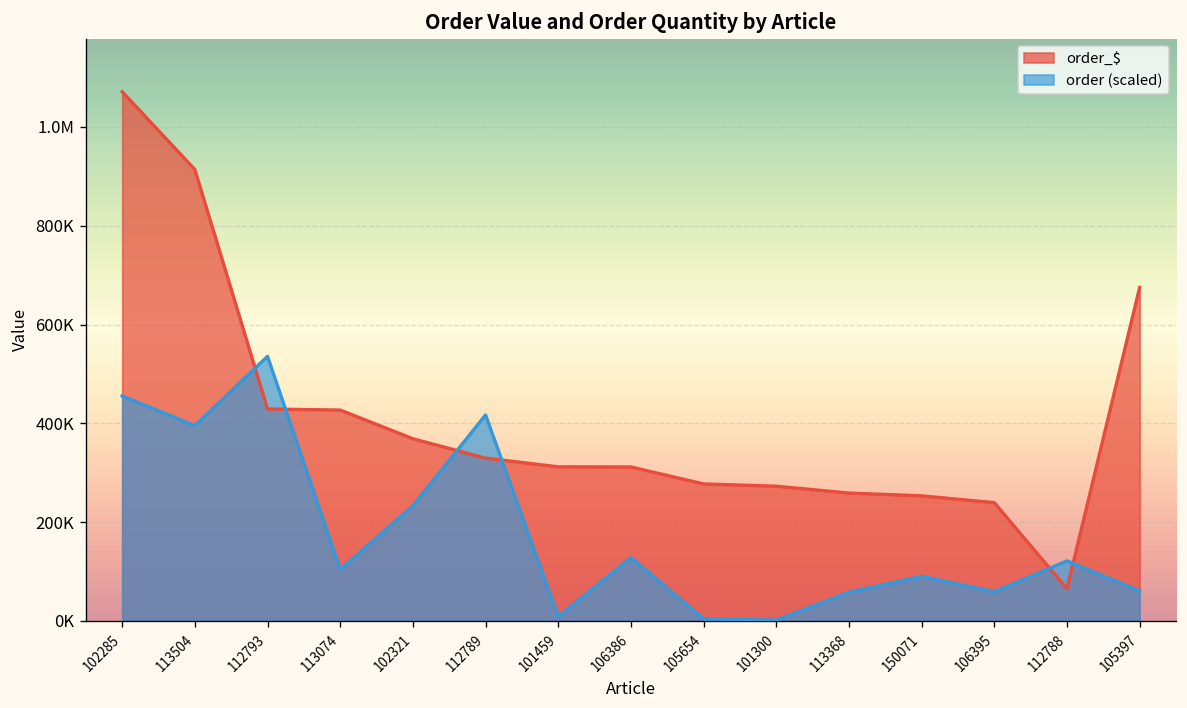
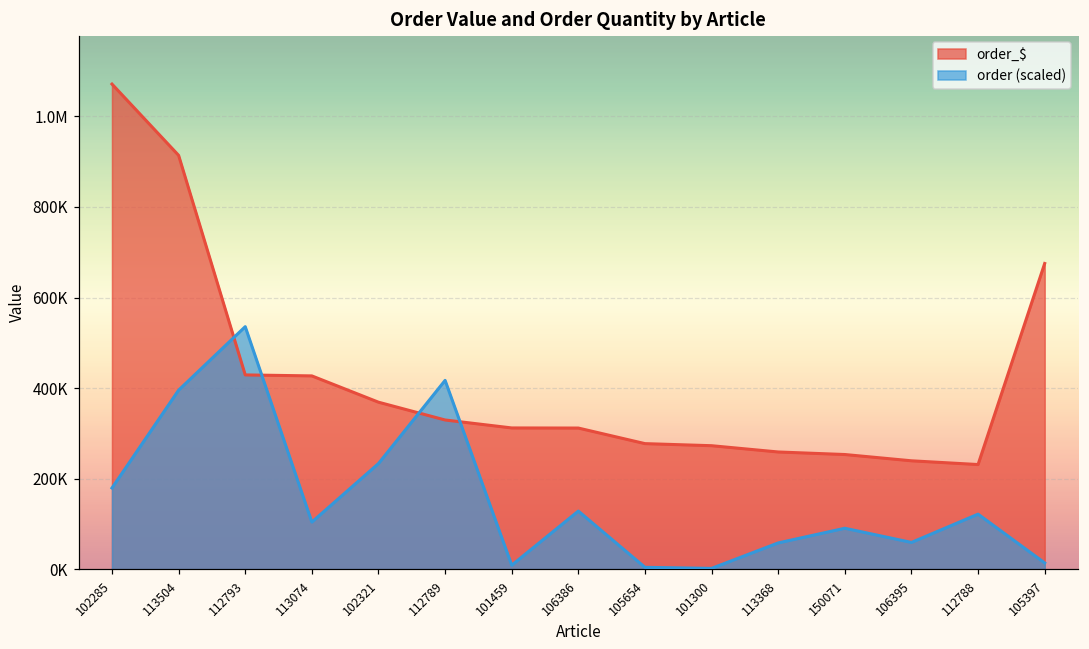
order (scaled), 102285: 460000 -> 180000
order_$, 112788: 70000 -> 230000
order (scaled), 105397: 60000 -> 10000
